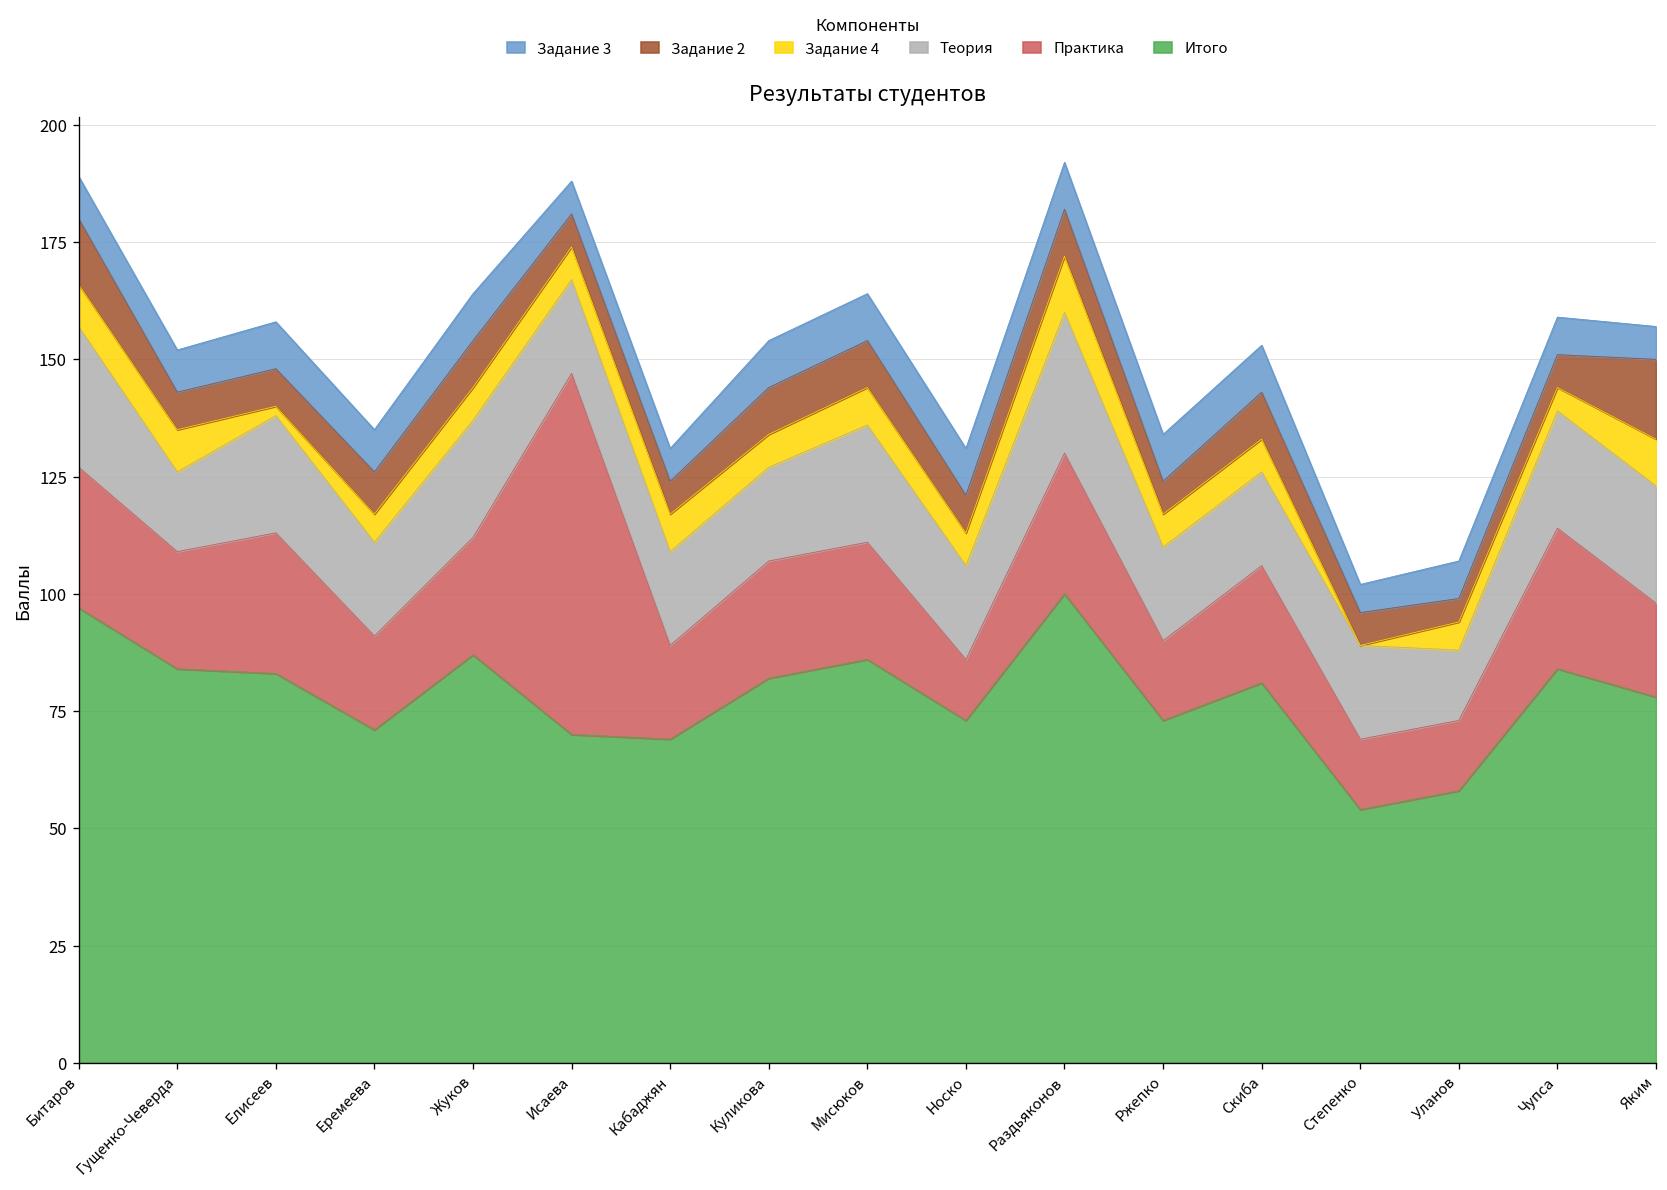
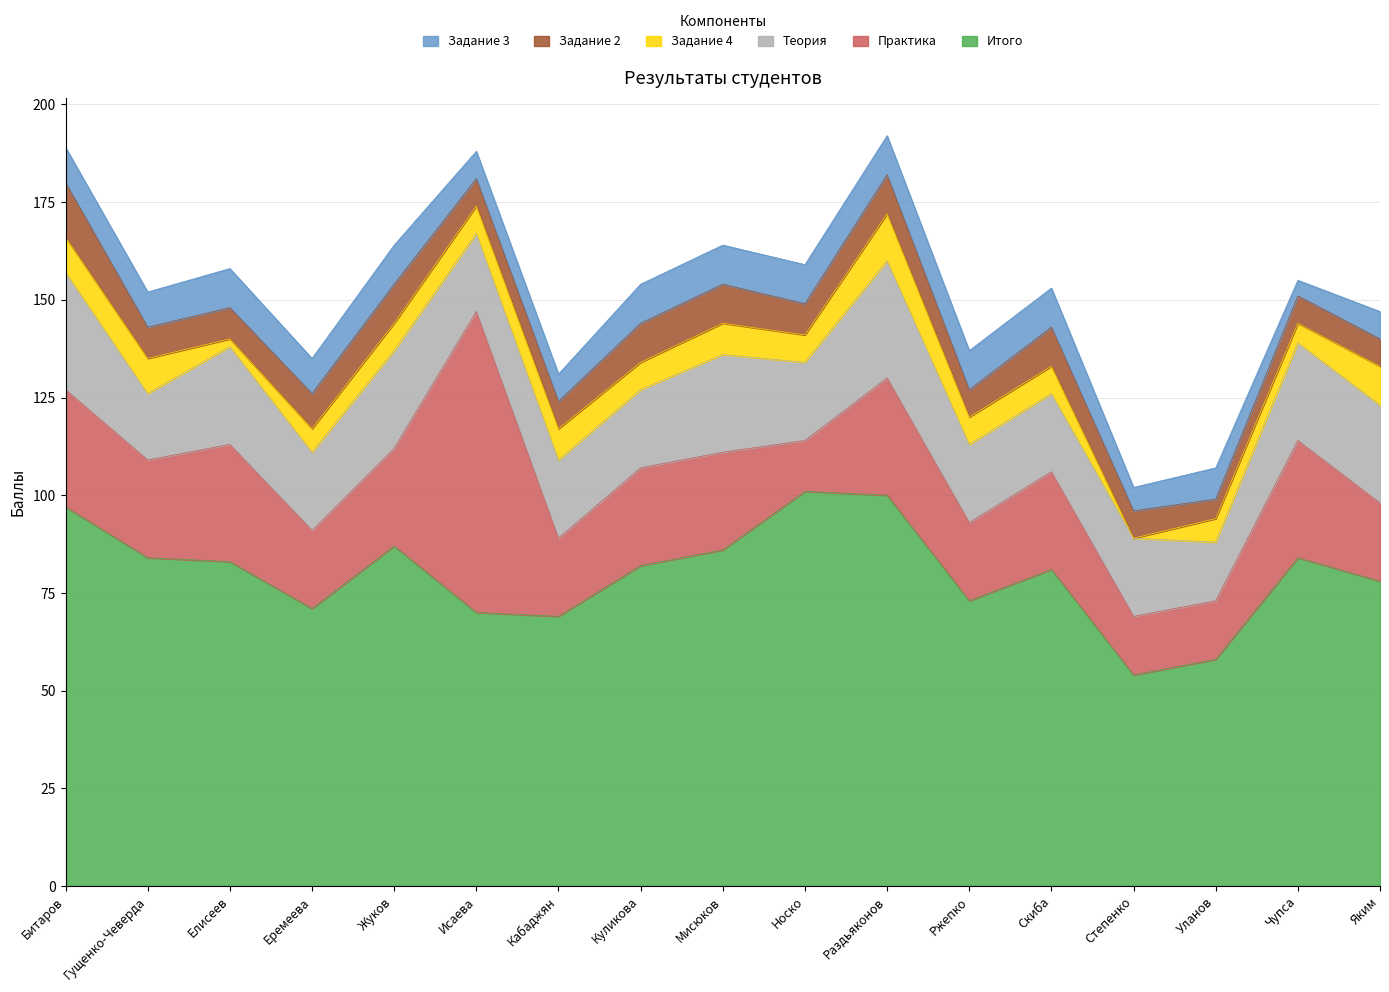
Итого, Носко: 73 -> 101
Практика, Ржепко: 17 -> 20
Задание 3, Чупса: 8 -> 4
Задание 2, Яким: 17 -> 7
